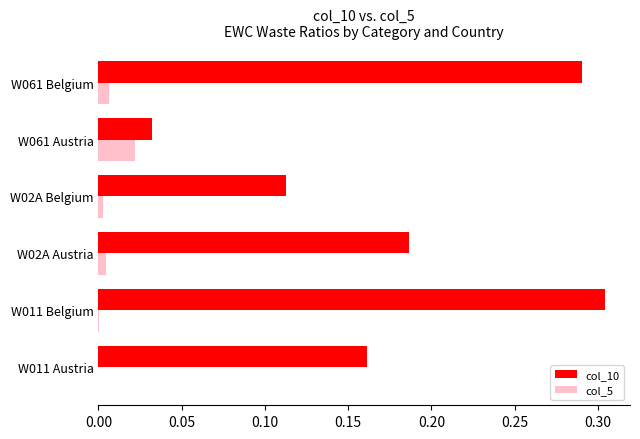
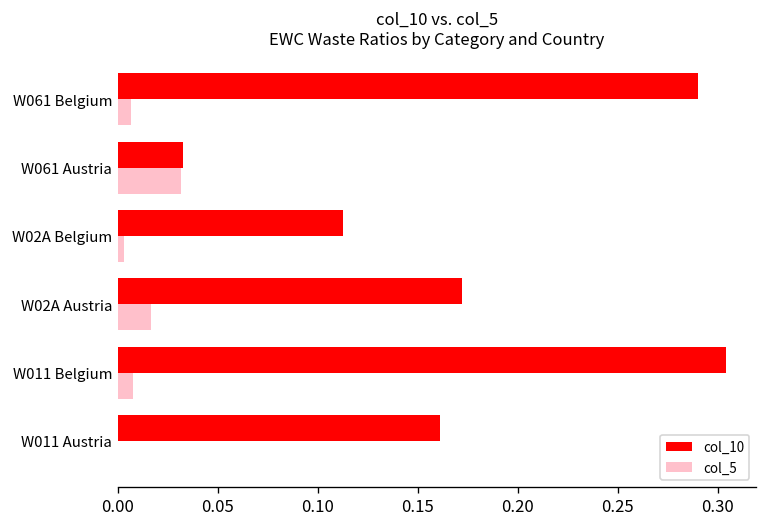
col_5, W061 Austria: 0.022 -> 0.031
col_10, W02A Austria: 0.187 -> 0.172
col_5, W02A Austria: 0.004 -> 0.017
col_5, W011 Belgium: 0.000 -> 0.008
